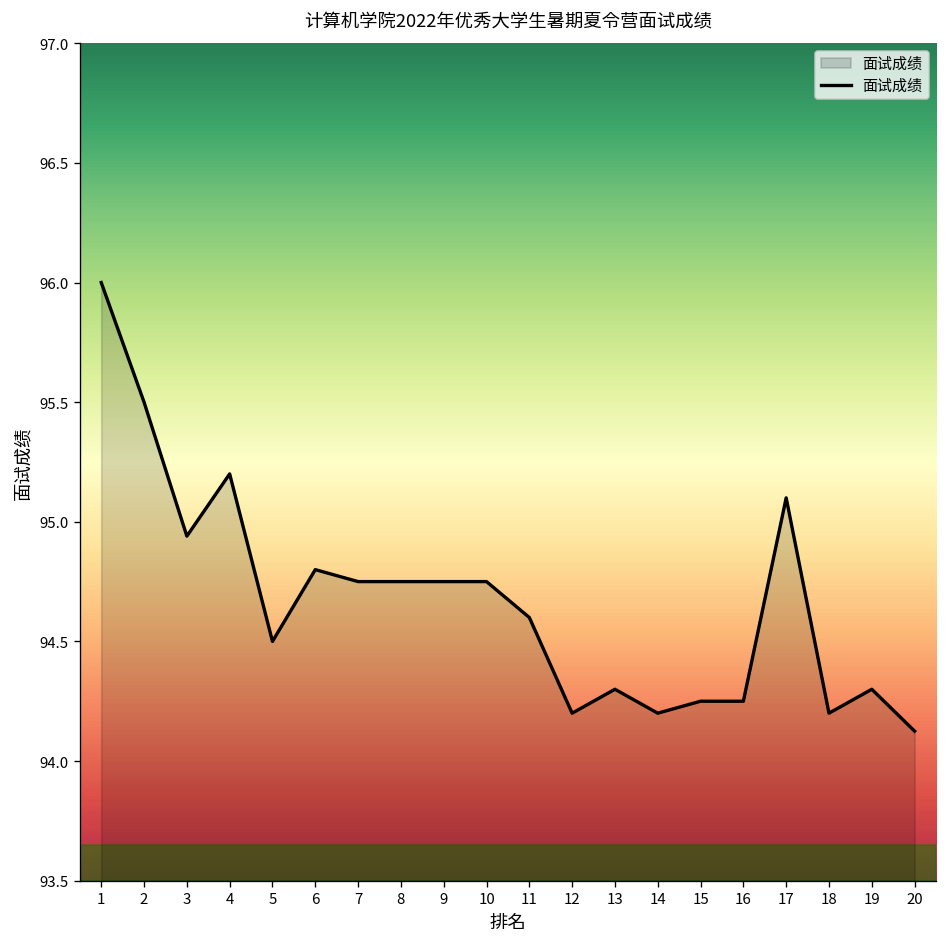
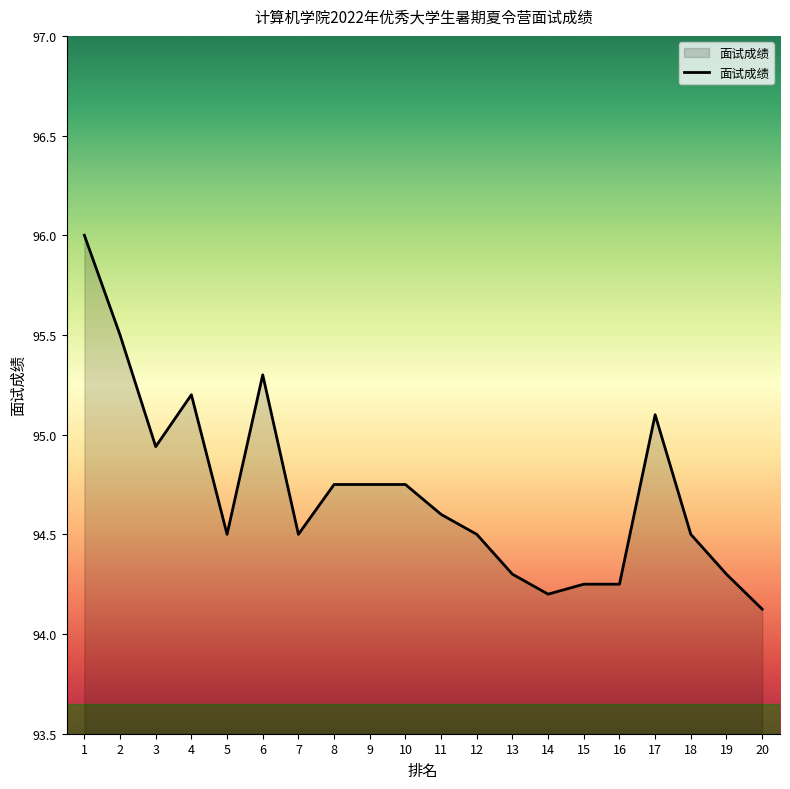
6: 94.8 -> 95.3
7: 94.75 -> 94.50
12: 94.2 -> 94.5
18: 94.2 -> 94.5
